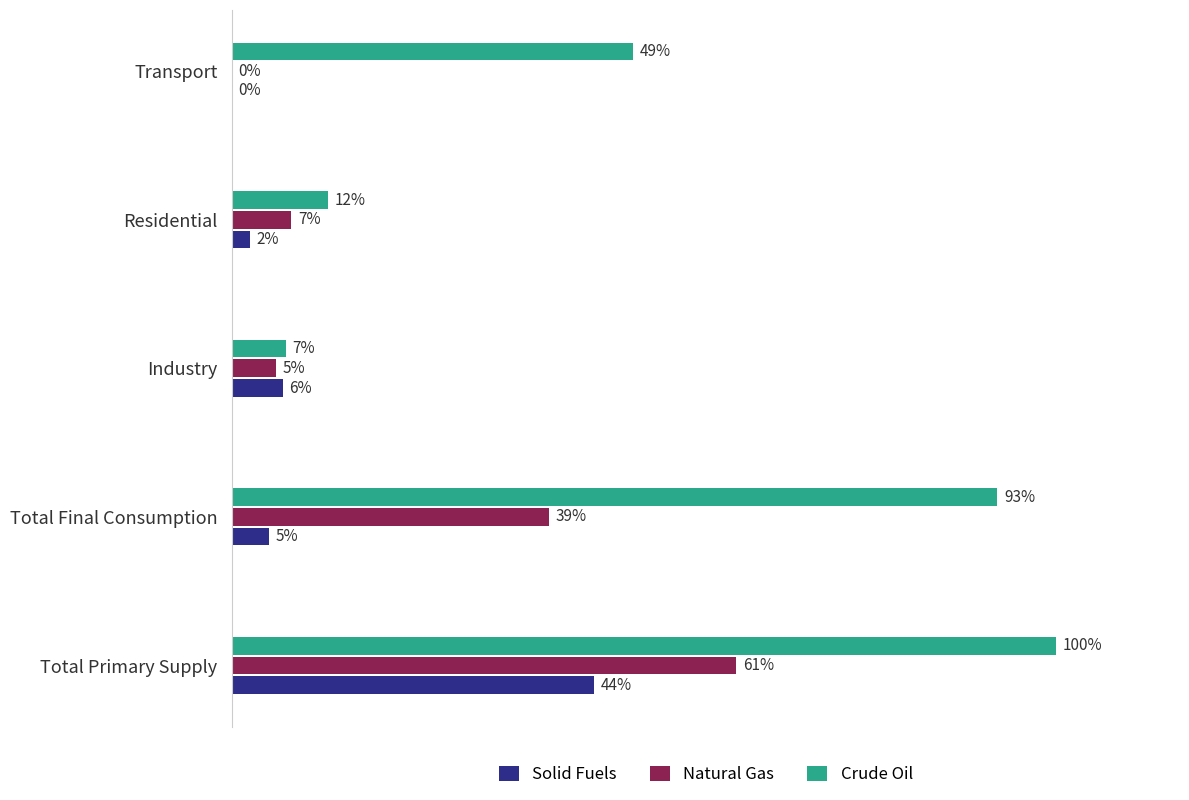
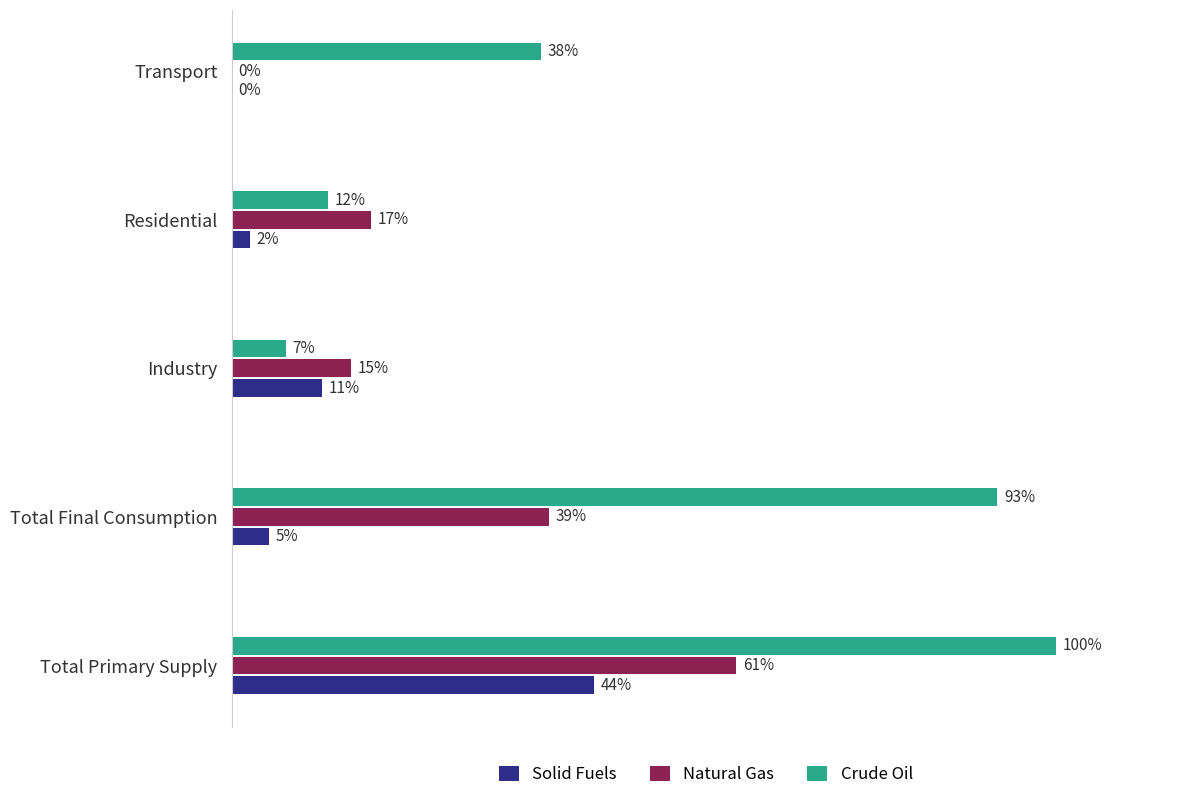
Crude Oil, Transport: 49% -> 38%
Natural Gas, Residential: 7% -> 17%
Natural Gas, Industry: 5% -> 15%
Solid Fuels, Industry: 6% -> 11%
